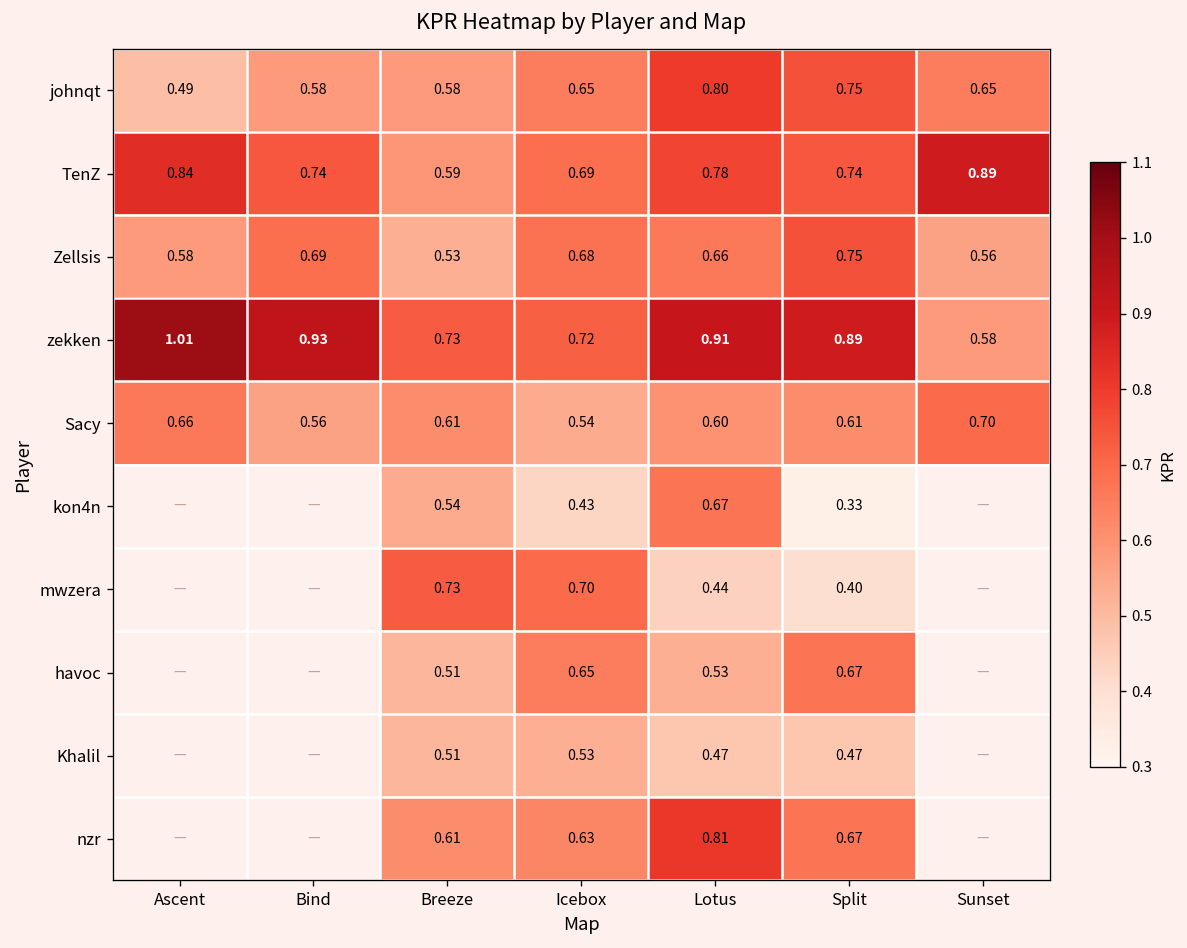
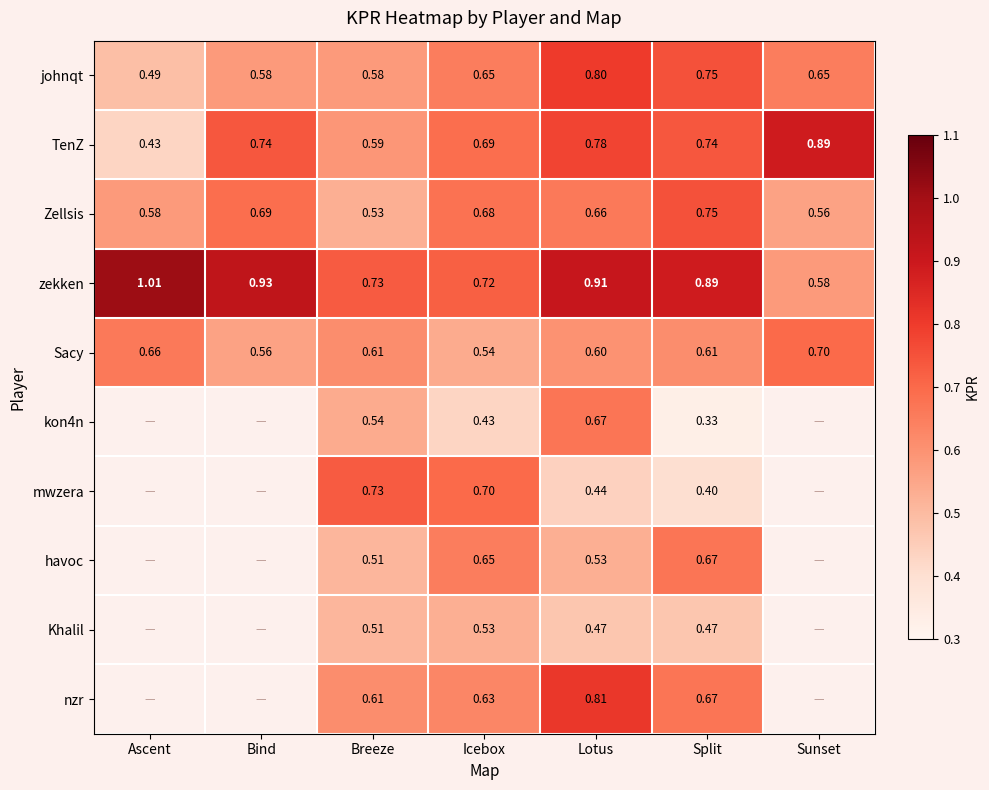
TenZ, Ascent: 0.84 -> 0.43
